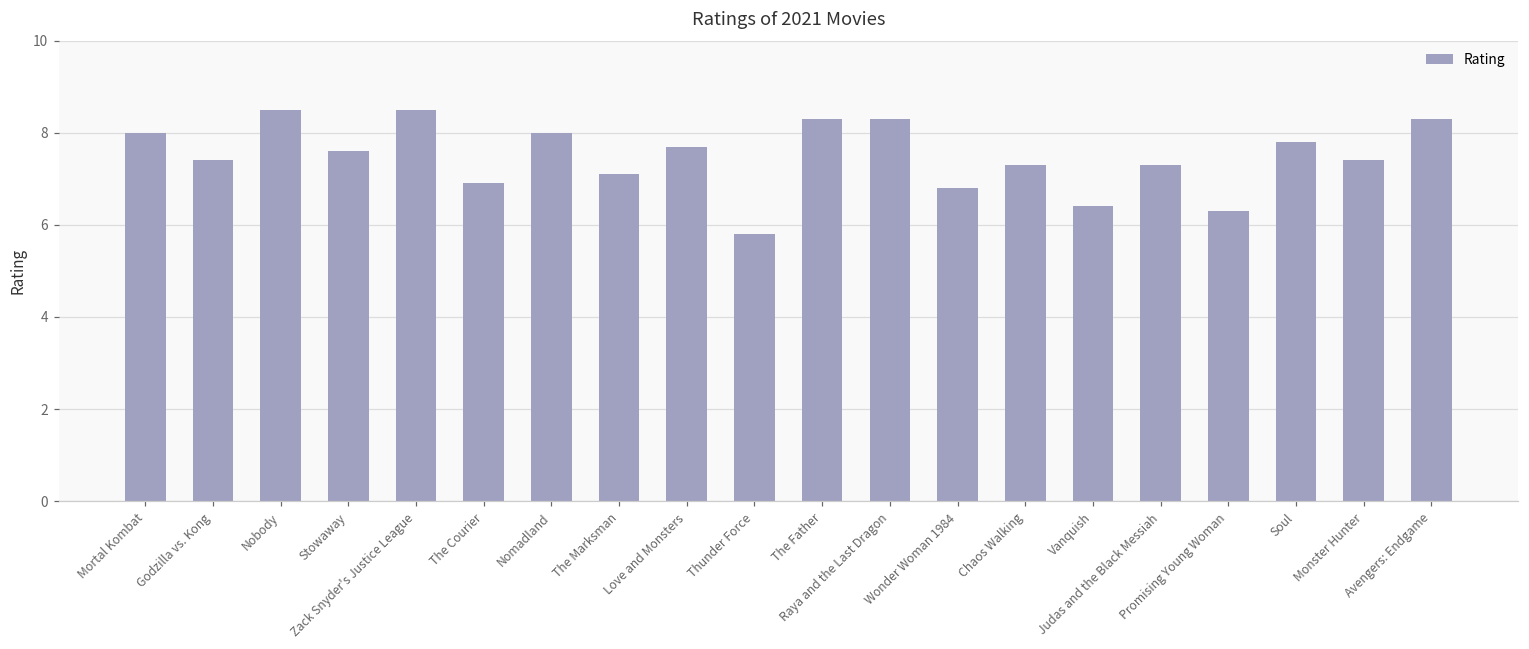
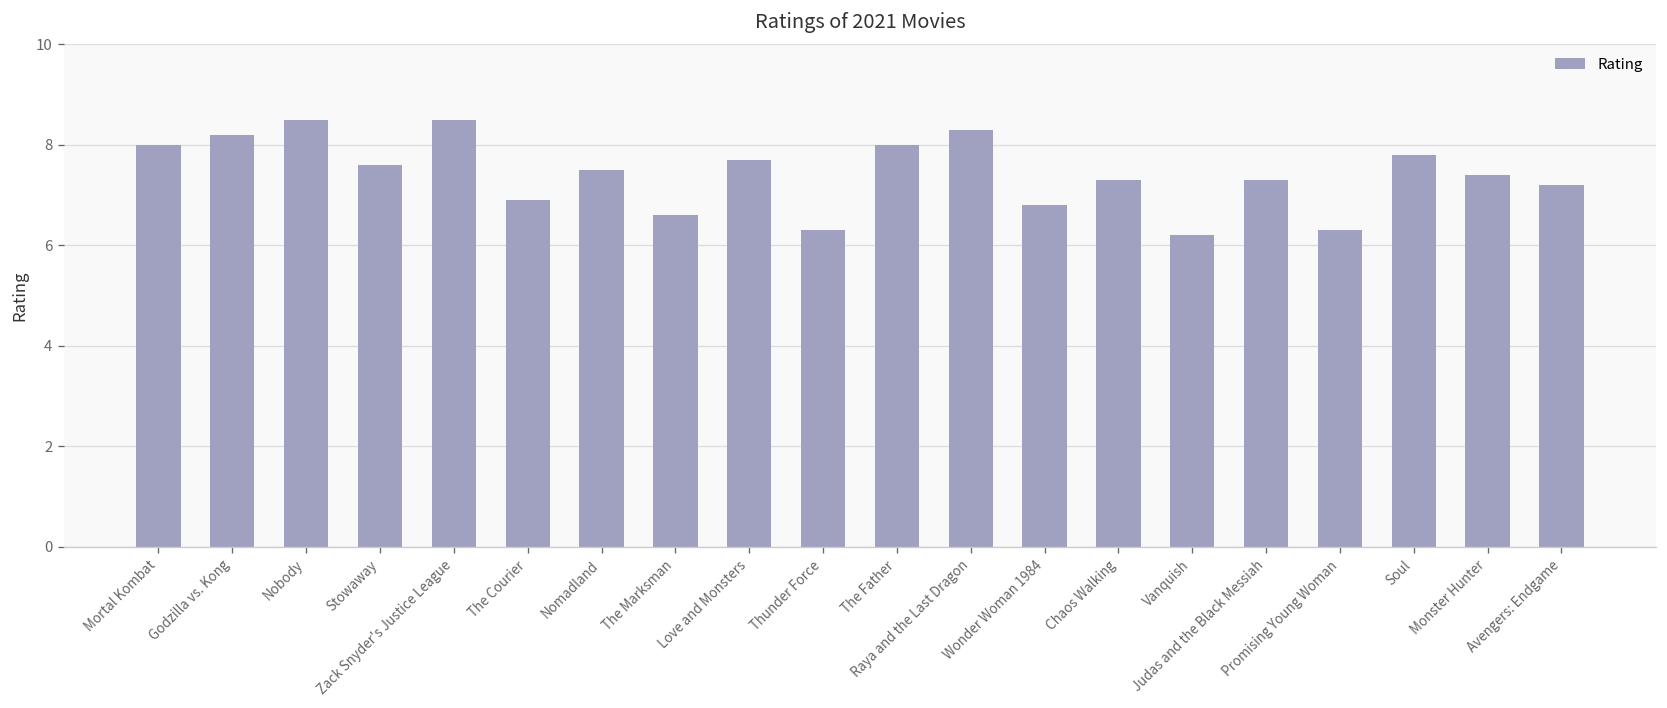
Godzilla vs. Kong: 7.4 -> 8.2
Nomadland: 8.0 -> 7.5
The Marksman: 7.1 -> 6.6
Thunder Force: 5.8 -> 6.3
The Father: 8.3 -> 8.0
Vanquish: 6.4 -> 6.2
Avengers: Endgame: 8.3 -> 7.2
